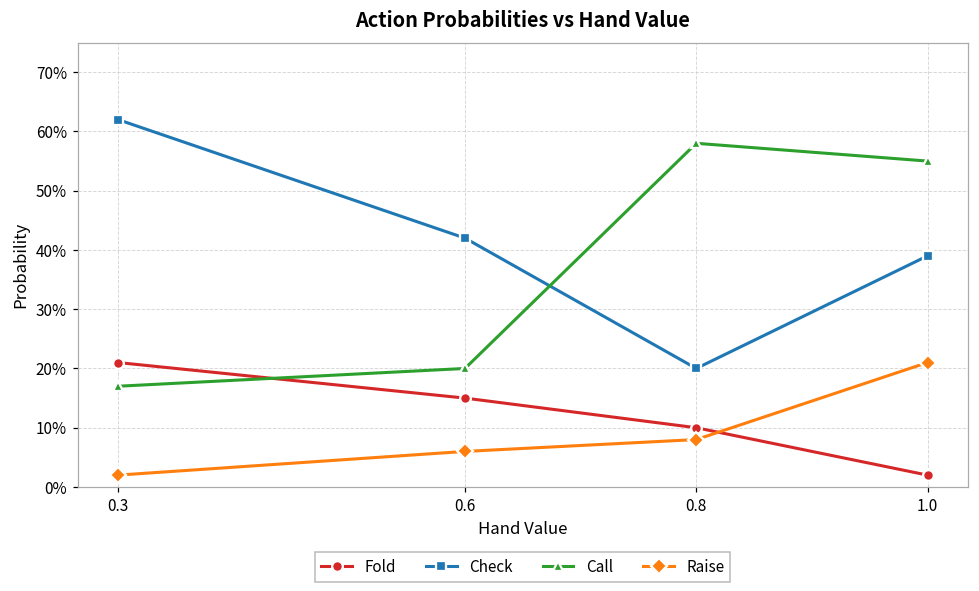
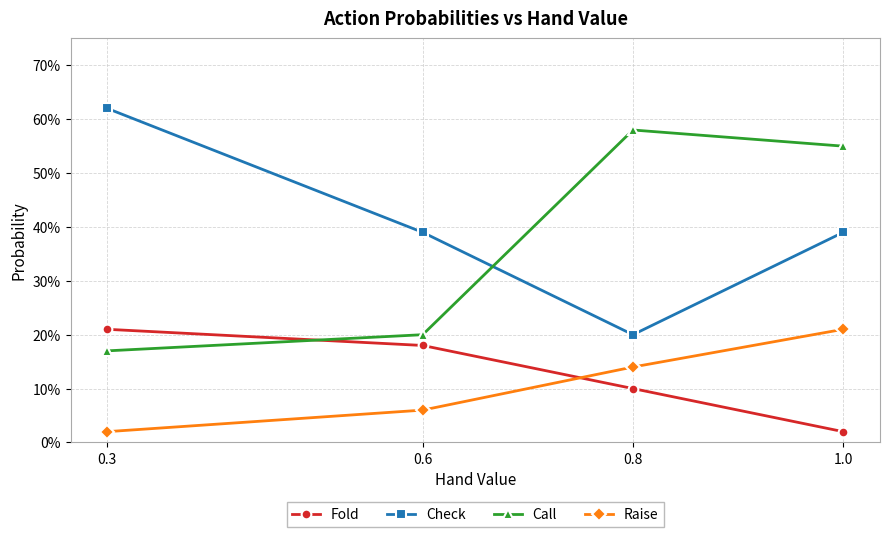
Fold, 0.6: 15% -> 18%
Check, 0.6: 42% -> 39%
Raise, 0.8: 8% -> 14%
